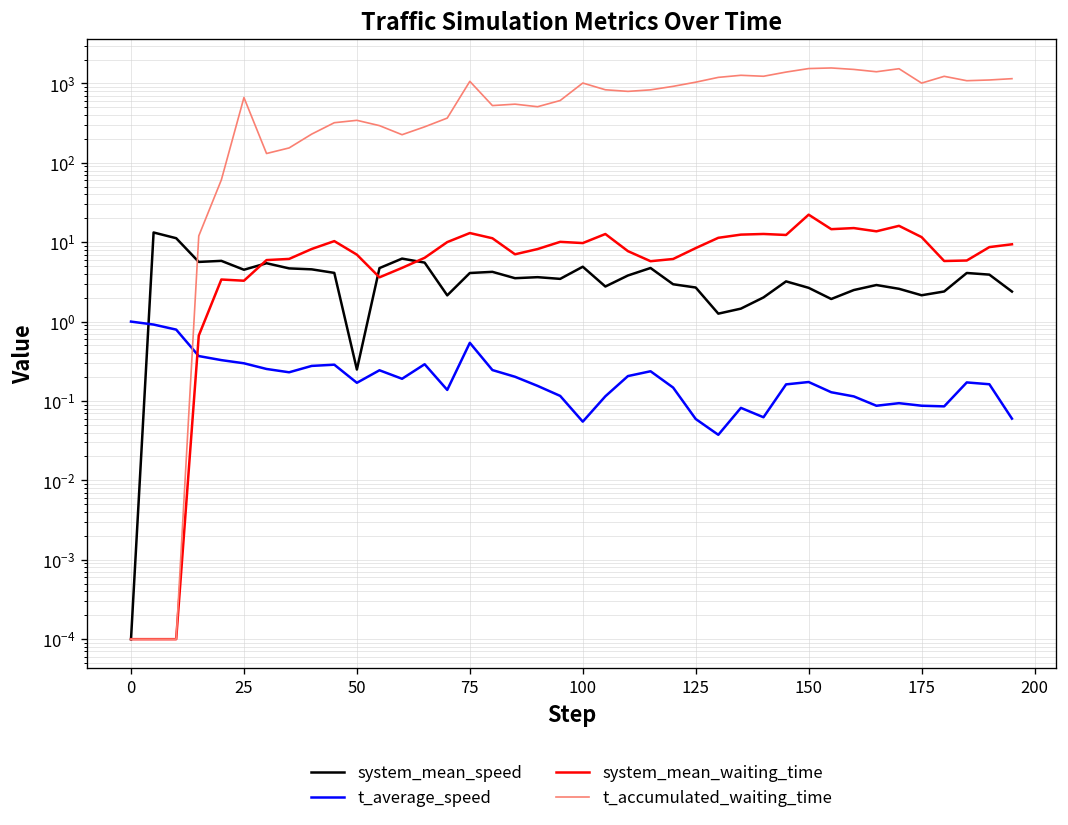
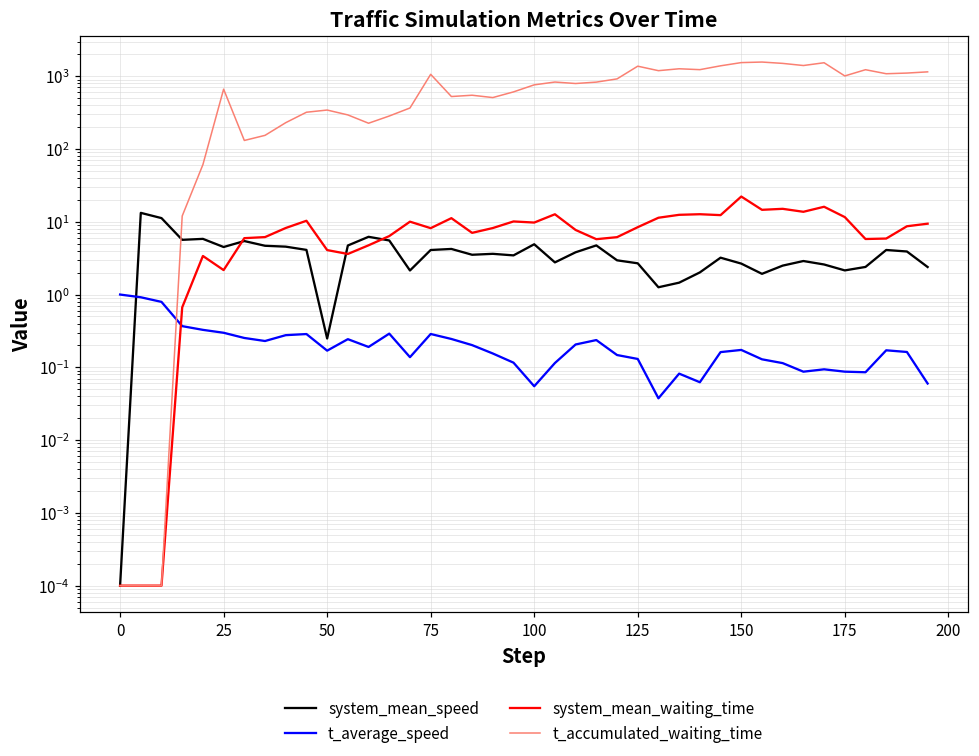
system_mean_waiting_time, 25: 3 -> 2.2
system_mean_waiting_time, 50: 7 -> 4
t_average_speed, 75: 0.5 -> 0.29
system_mean_waiting_time, 75: 13 -> 8
t_accumulated_waiting_time, 100: 1000 -> 800
t_average_speed, 125: 0.06 -> 0.13
t_accumulated_waiting_time, 125: 1000 -> 1400
